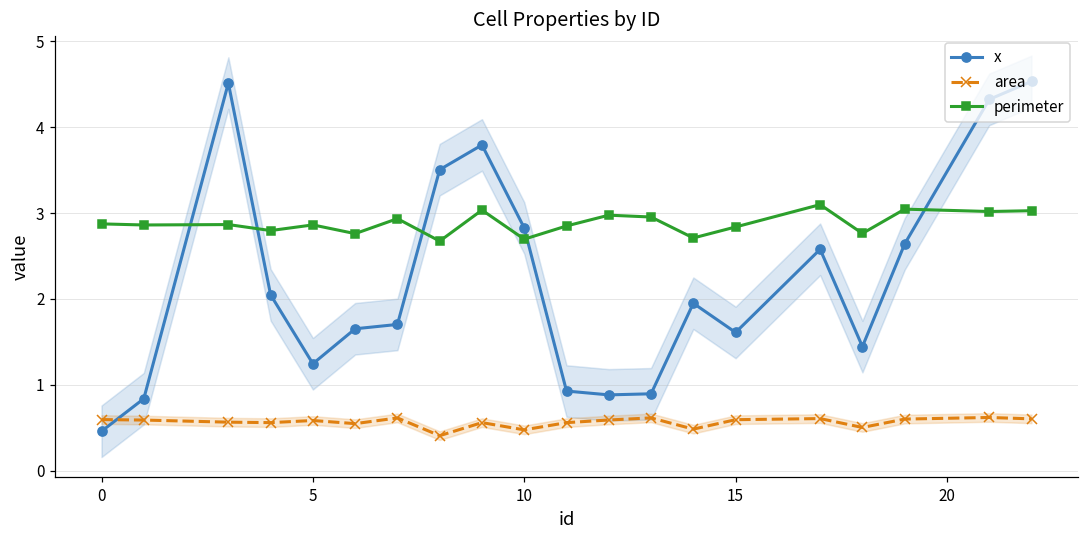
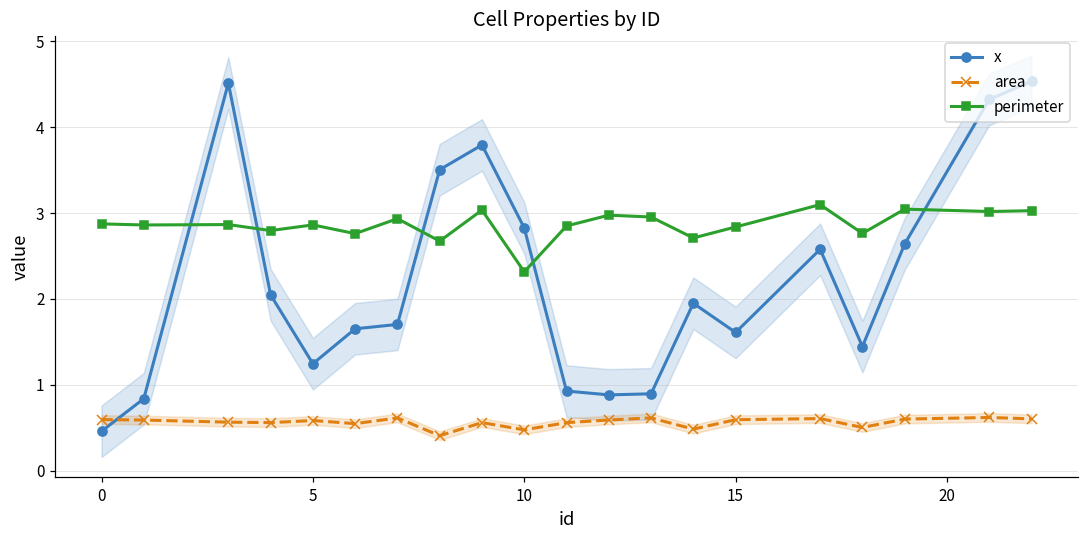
perimeter, 10: 2.7 -> 2.3
